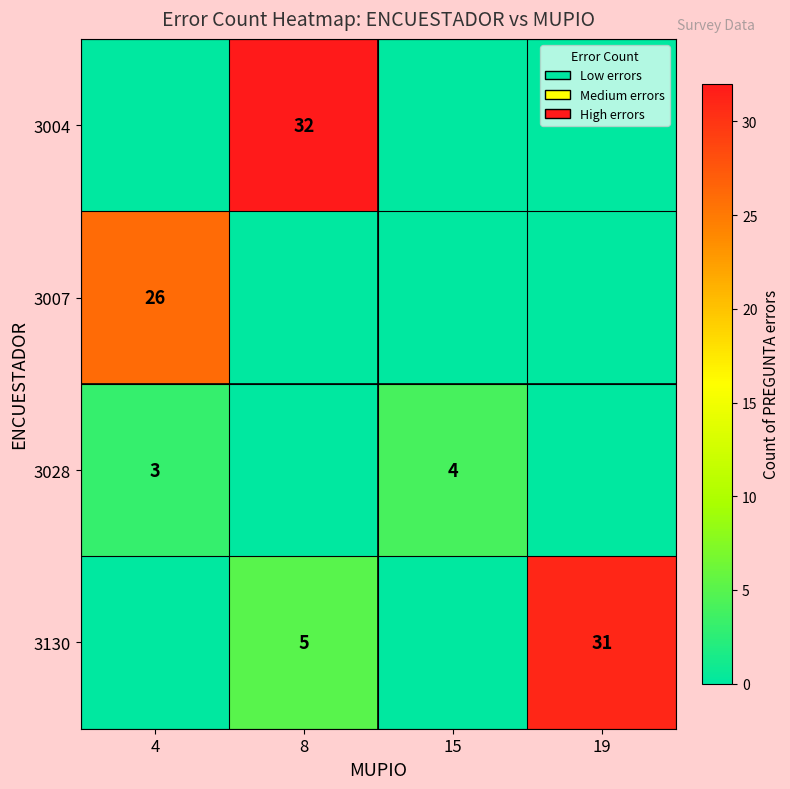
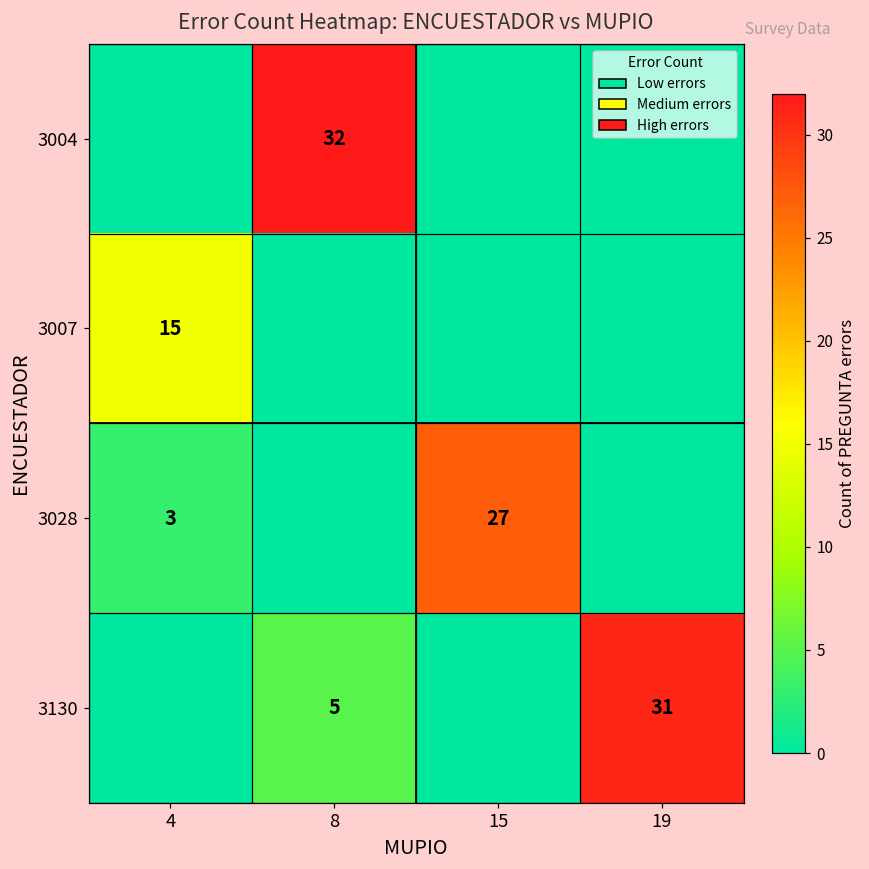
3007, 4: 26 -> 15
3028, 15: 4 -> 27
